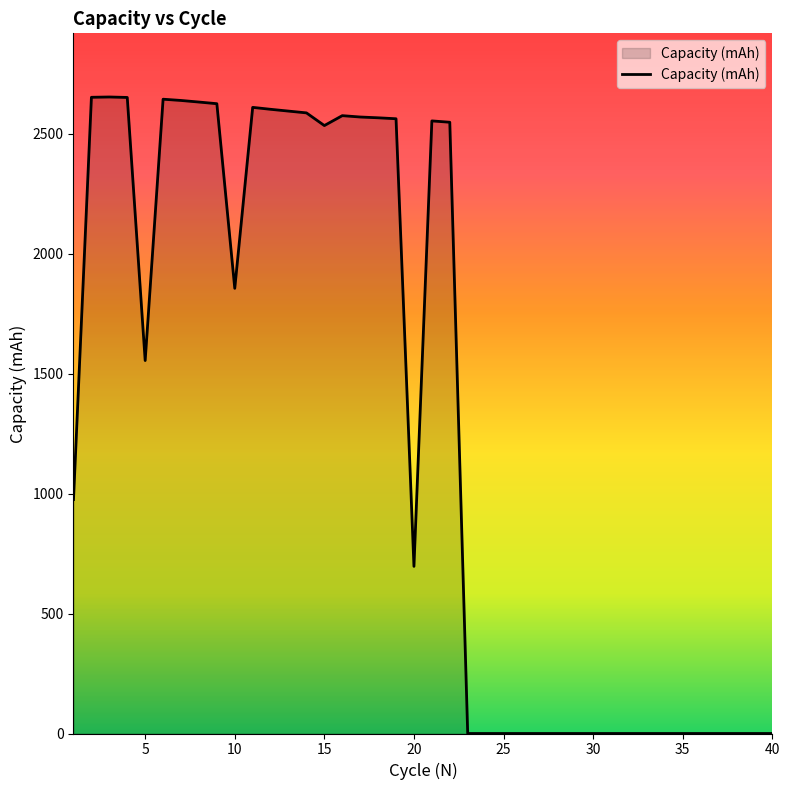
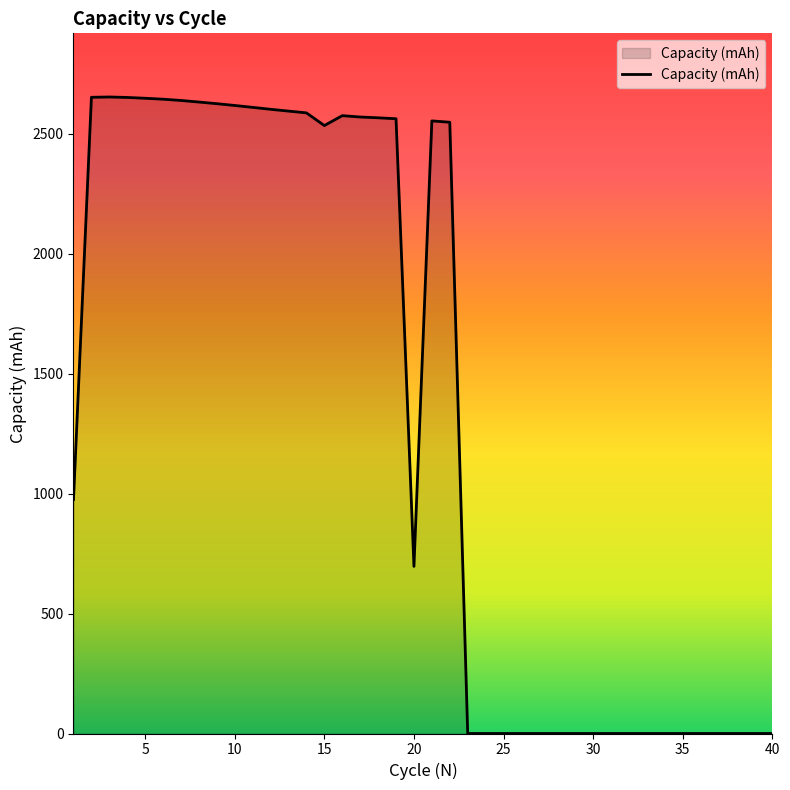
5: 1550 -> 2650
10: 1860 -> 2620
